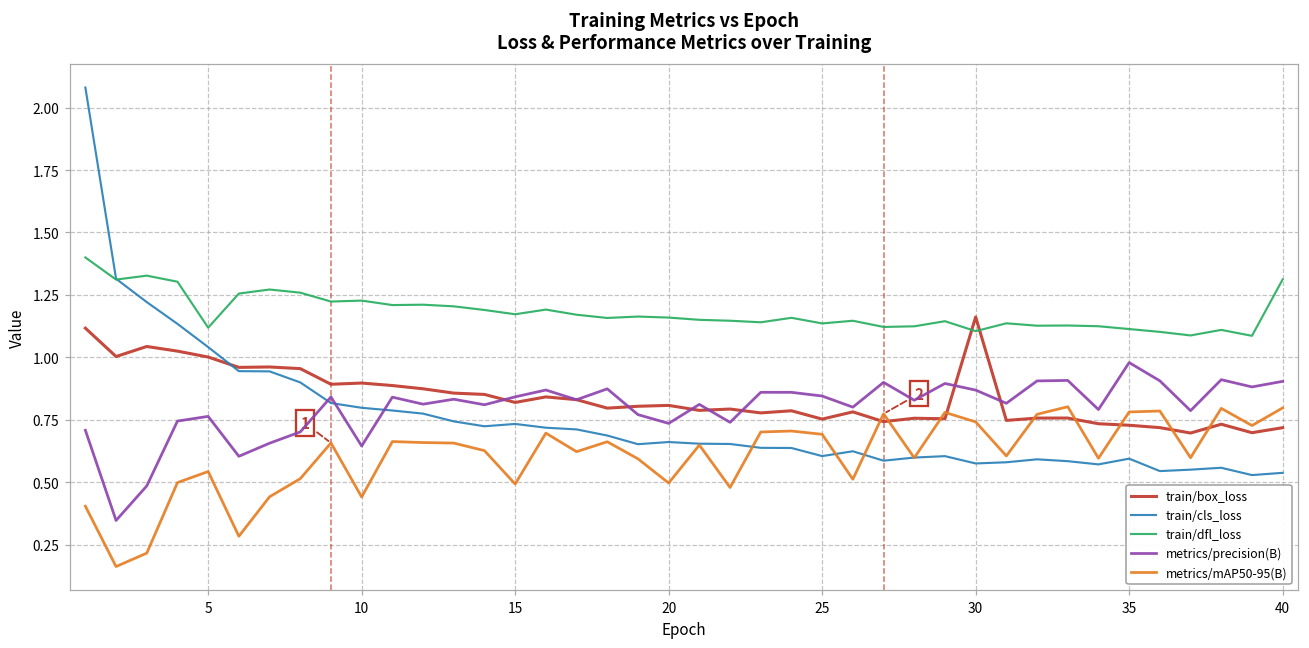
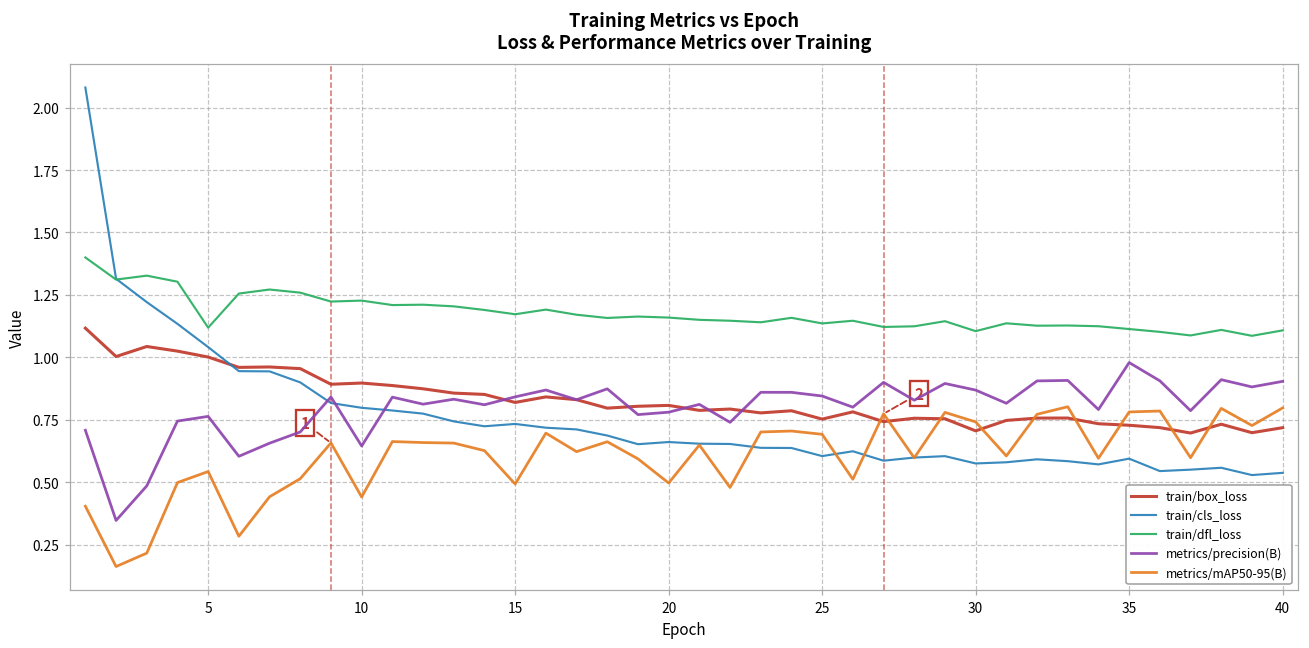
metrics/precision(B), 20: 0.74 -> 0.78
train/box_loss, 30: 1.16 -> 0.71
train/dfl_loss, 40: 1.31 -> 1.11
